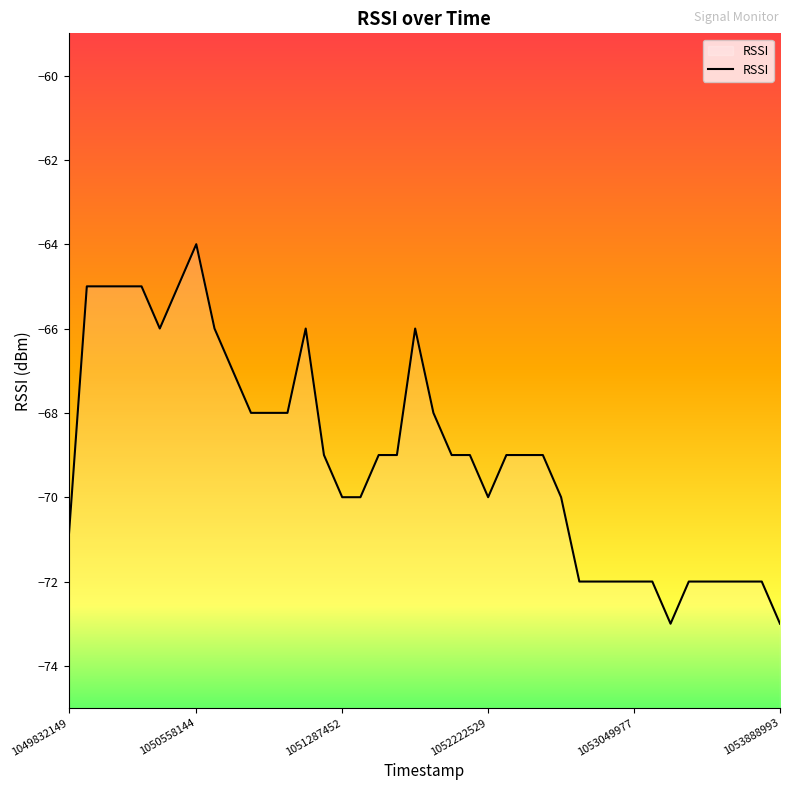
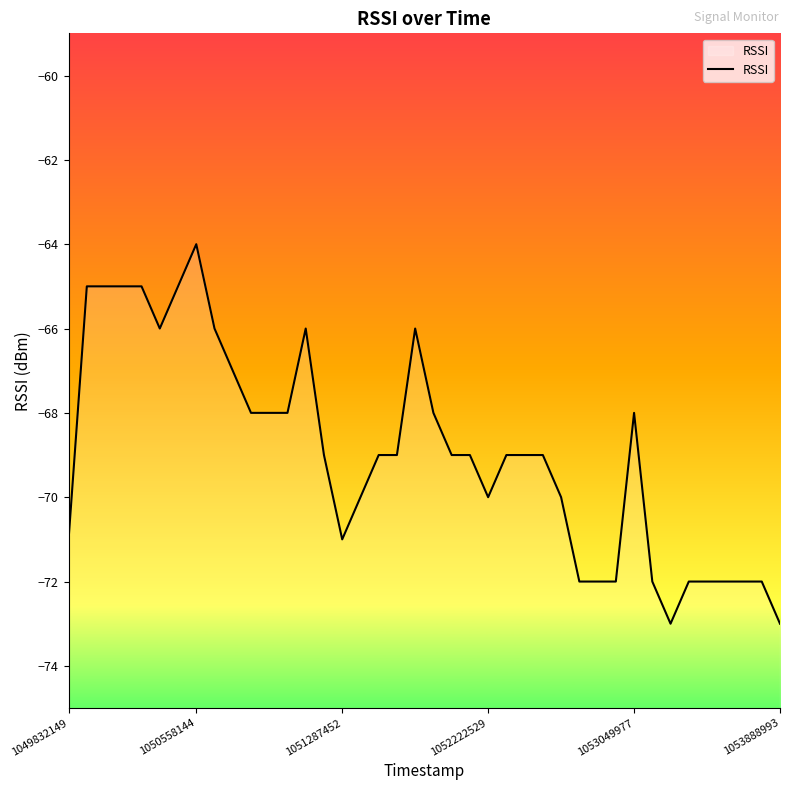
1051287452: -70 -> -71
1053049977: -72 -> -68
